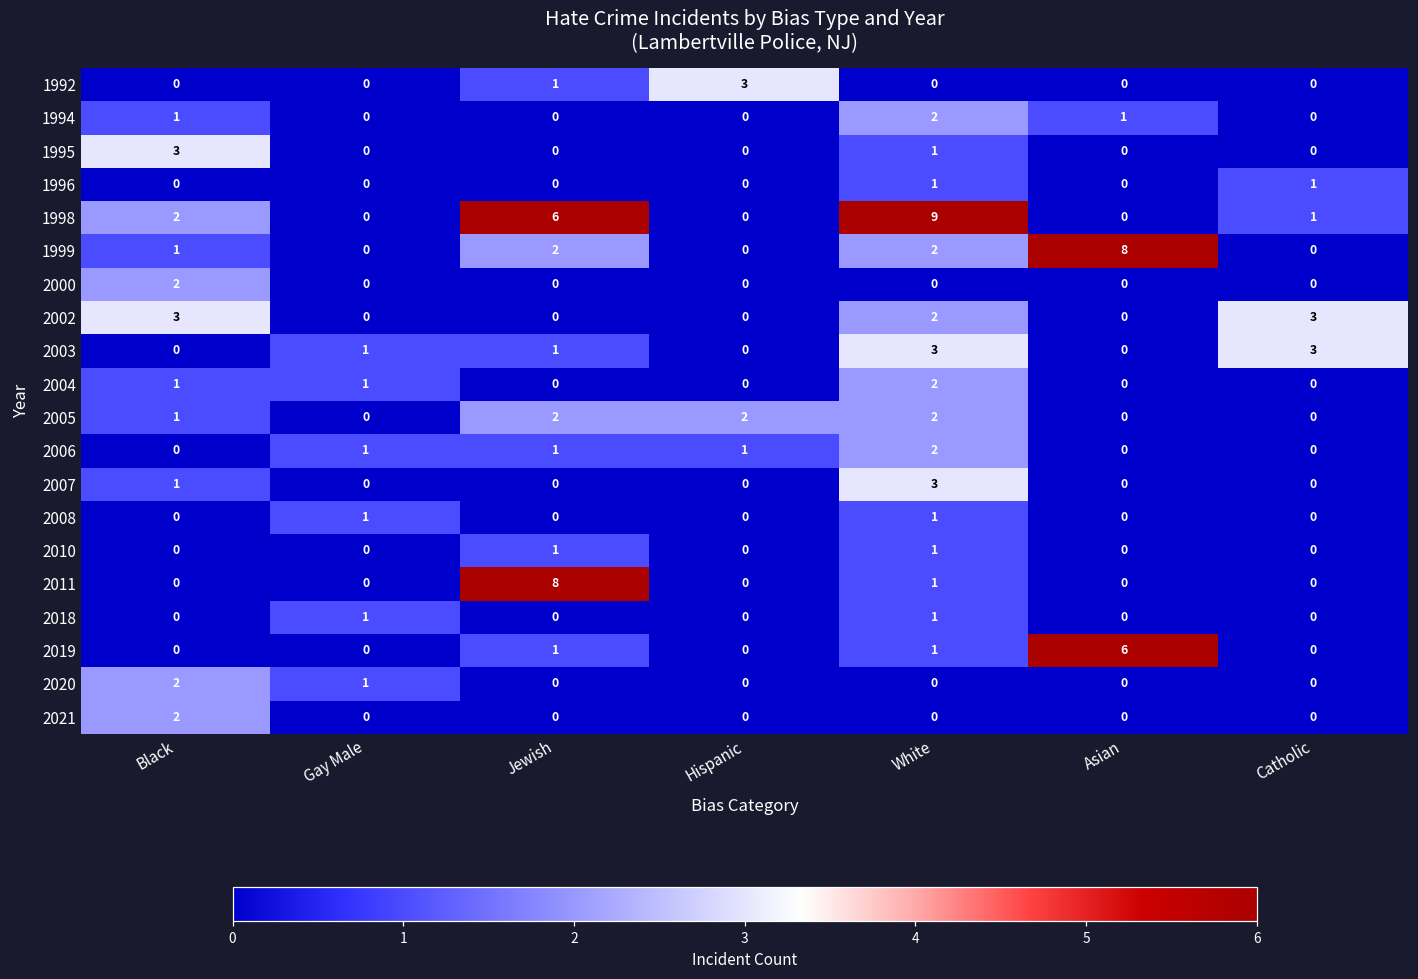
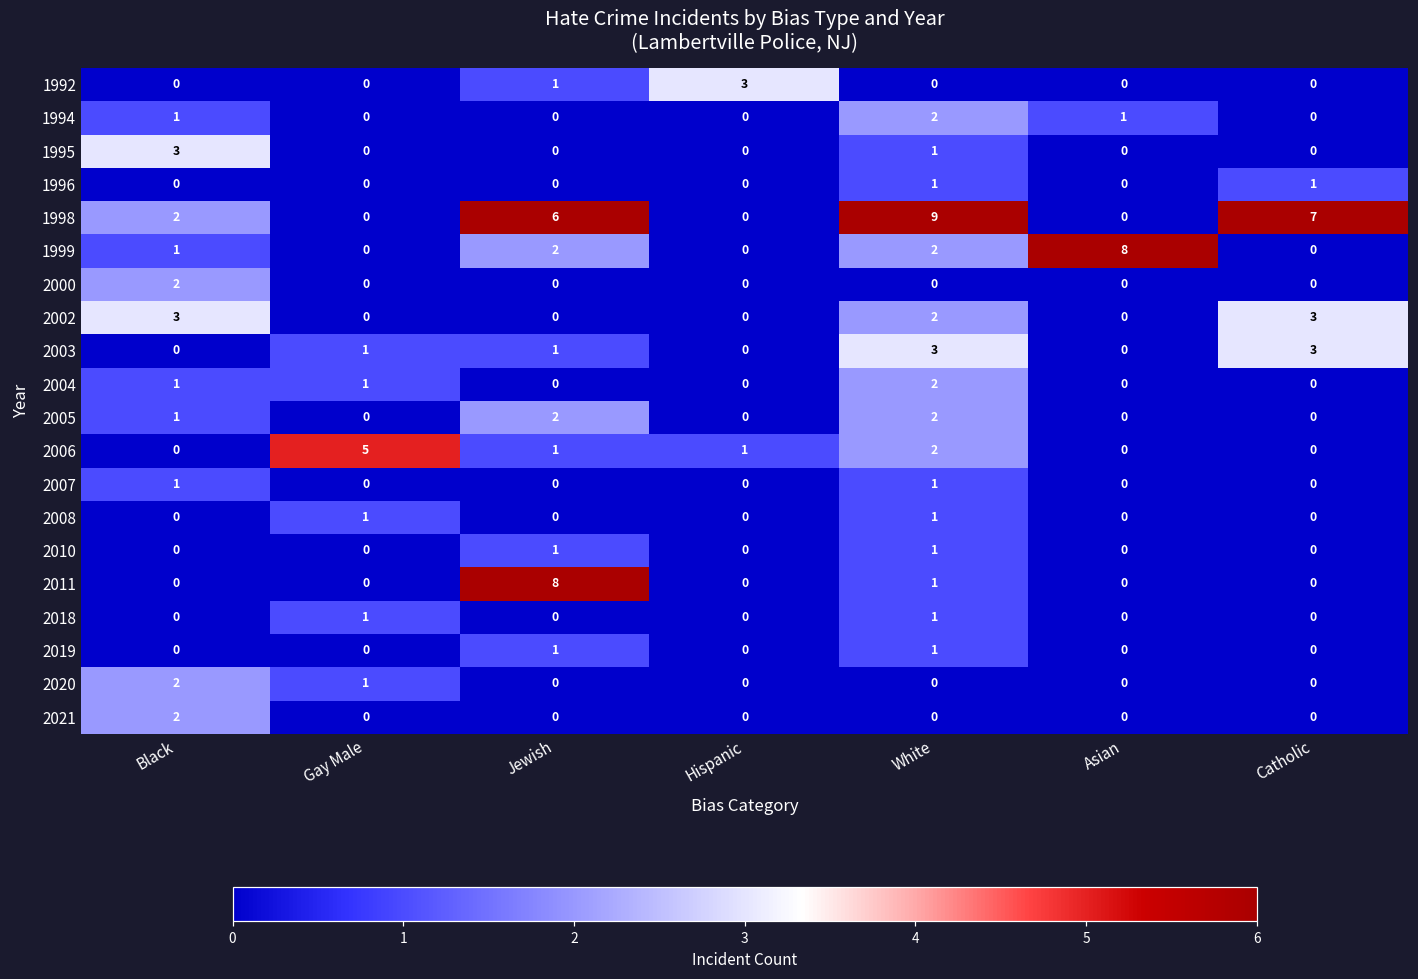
1998, Catholic: 1 -> 7
2005, Hispanic: 2 -> 0
2006, Gay Male: 1 -> 5
2007, White: 3 -> 1
2019, Asian: 6 -> 0
